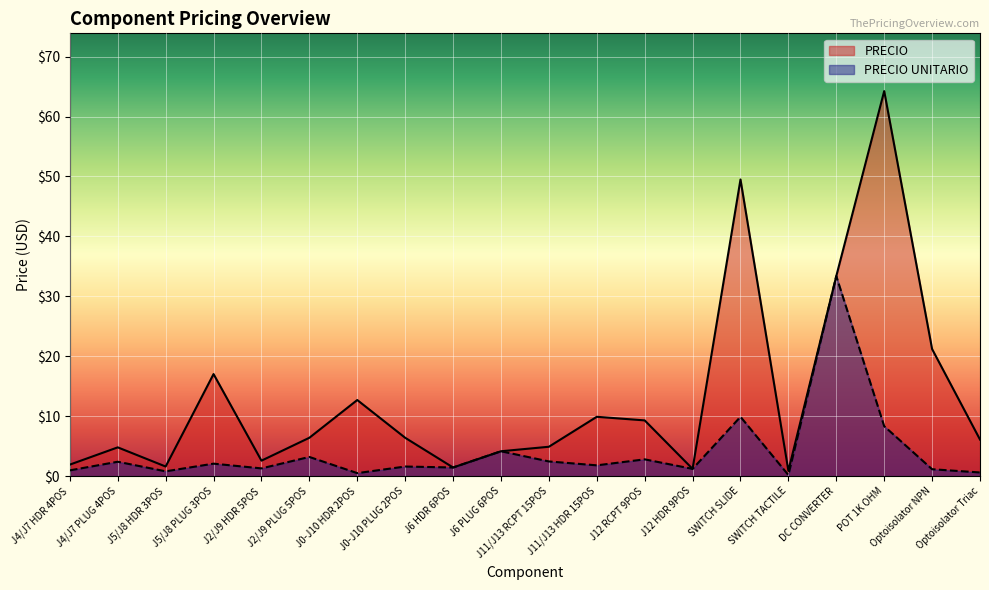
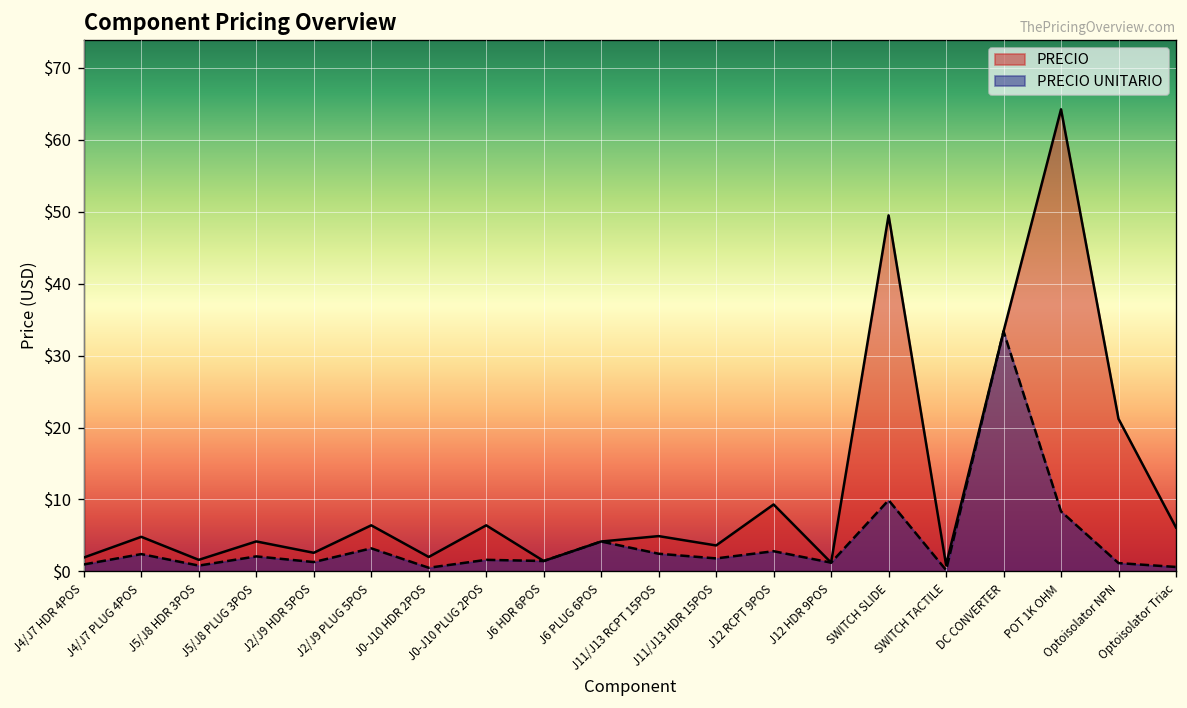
PRECIO, J5/J8 PLUG 3POS: $17 -> $4
PRECIO, J0-J10 HDR 2POS: $13 -> $2
PRECIO, J11/J13 HDR 15POS: $10 -> $4
